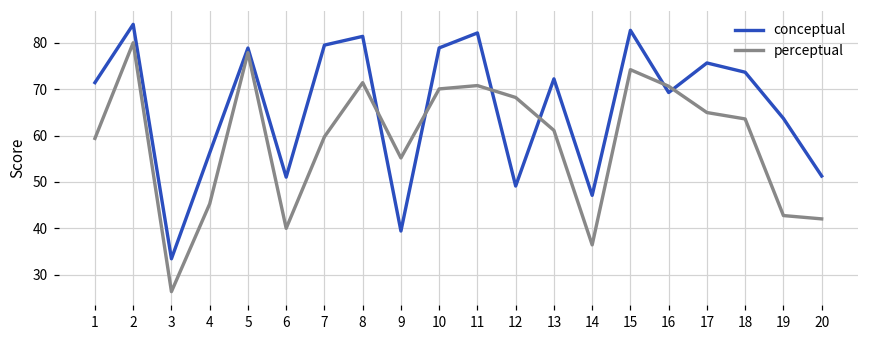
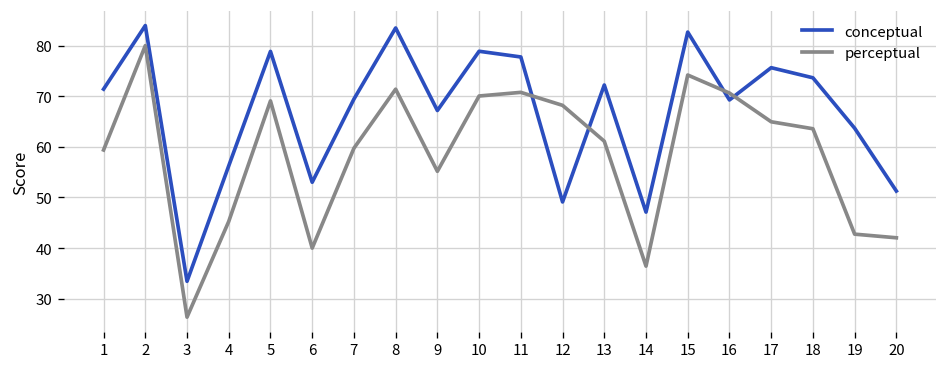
perceptual, 5: 78 -> 69
conceptual, 6: 51 -> 53
conceptual, 7: 80 -> 69
conceptual, 8: 81 -> 84
conceptual, 9: 39 -> 67
conceptual, 11: 82 -> 78
